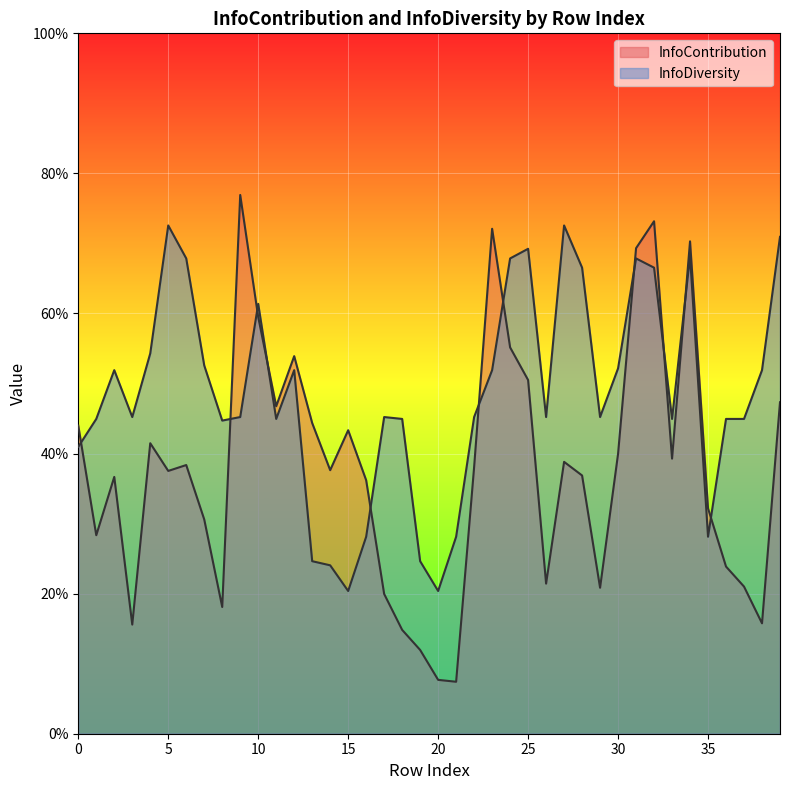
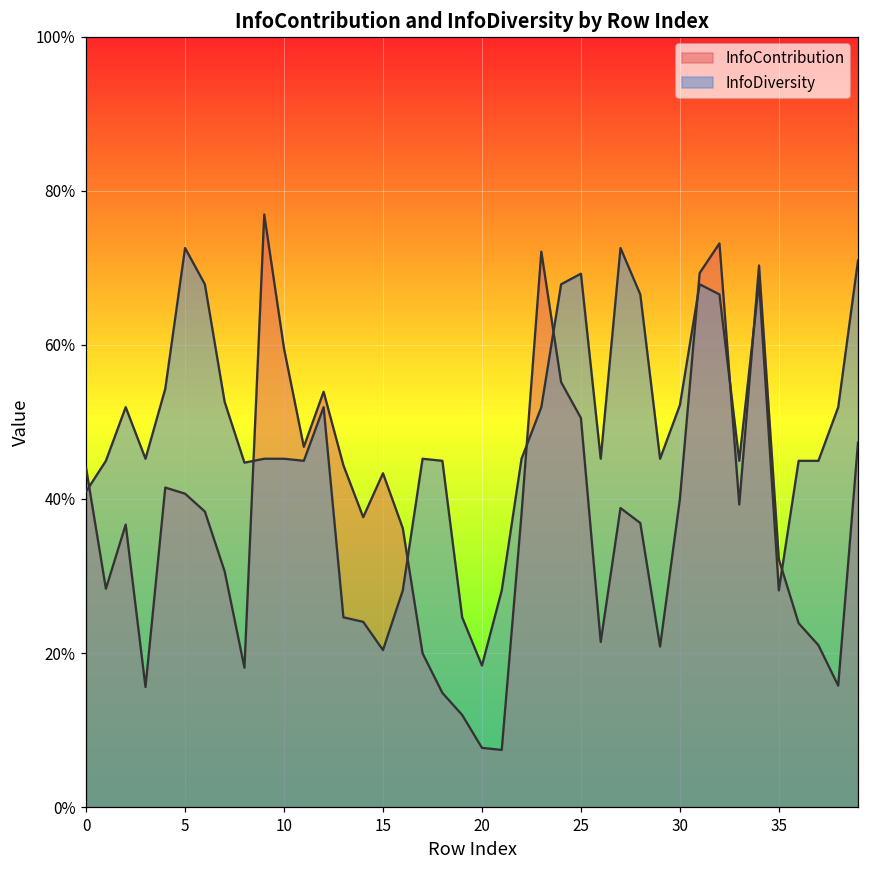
InfoContribution, 5: 38% -> 41%
InfoDiversity, 10: 61% -> 45%
InfoDiversity, 20: 20% -> 18%
